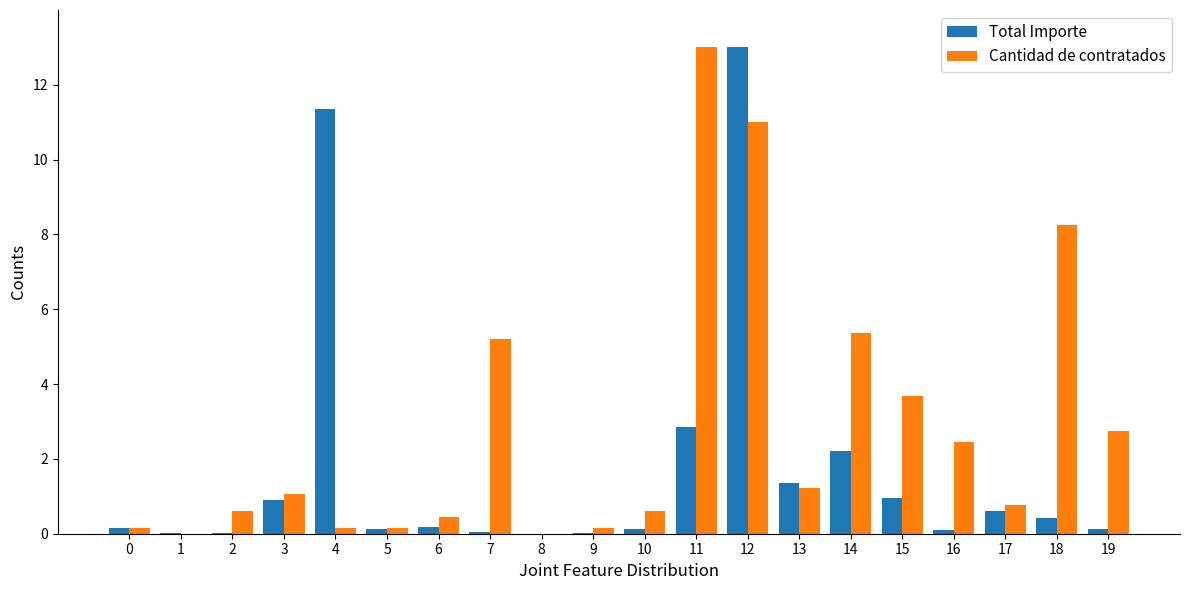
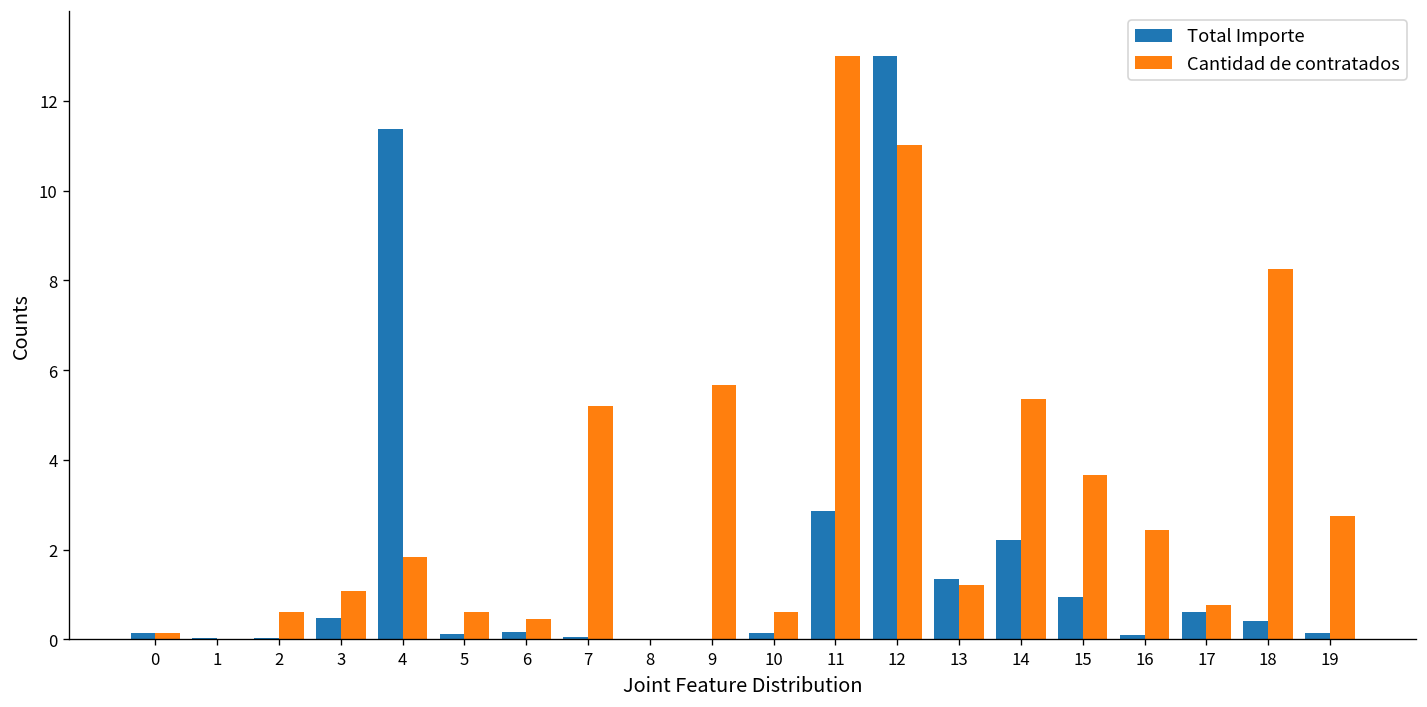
Total Importe, 3: 0.9 -> 0.5
Cantidad de contratados, 4: 0.2 -> 1.8
Cantidad de contratados, 5: 0.2 -> 0.6
Cantidad de contratados, 9: 0.2 -> 5.7
